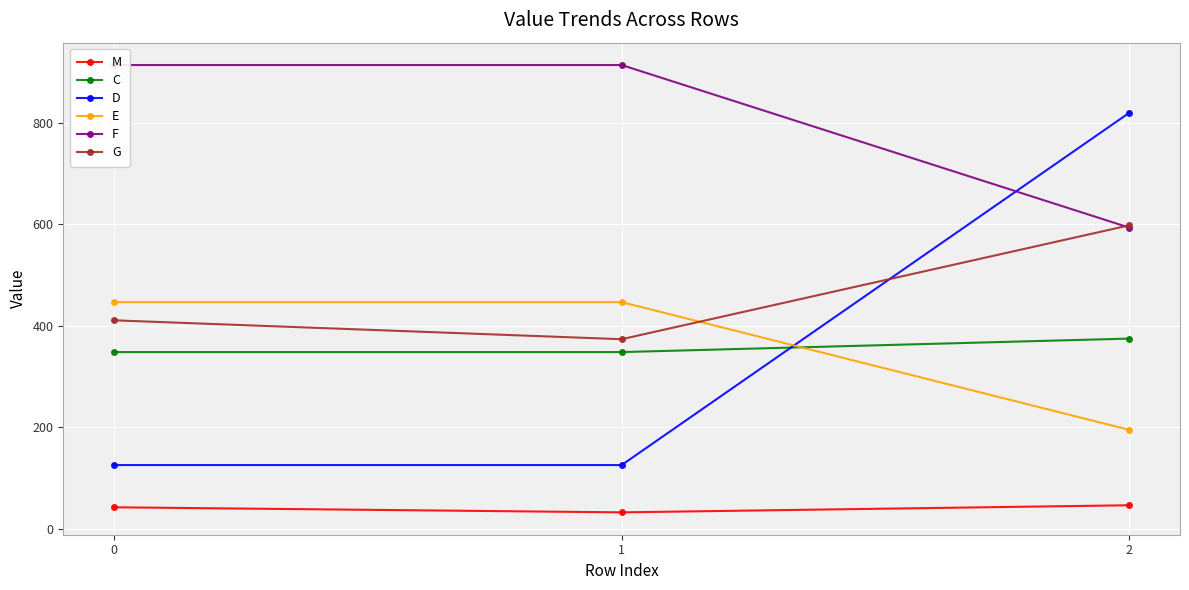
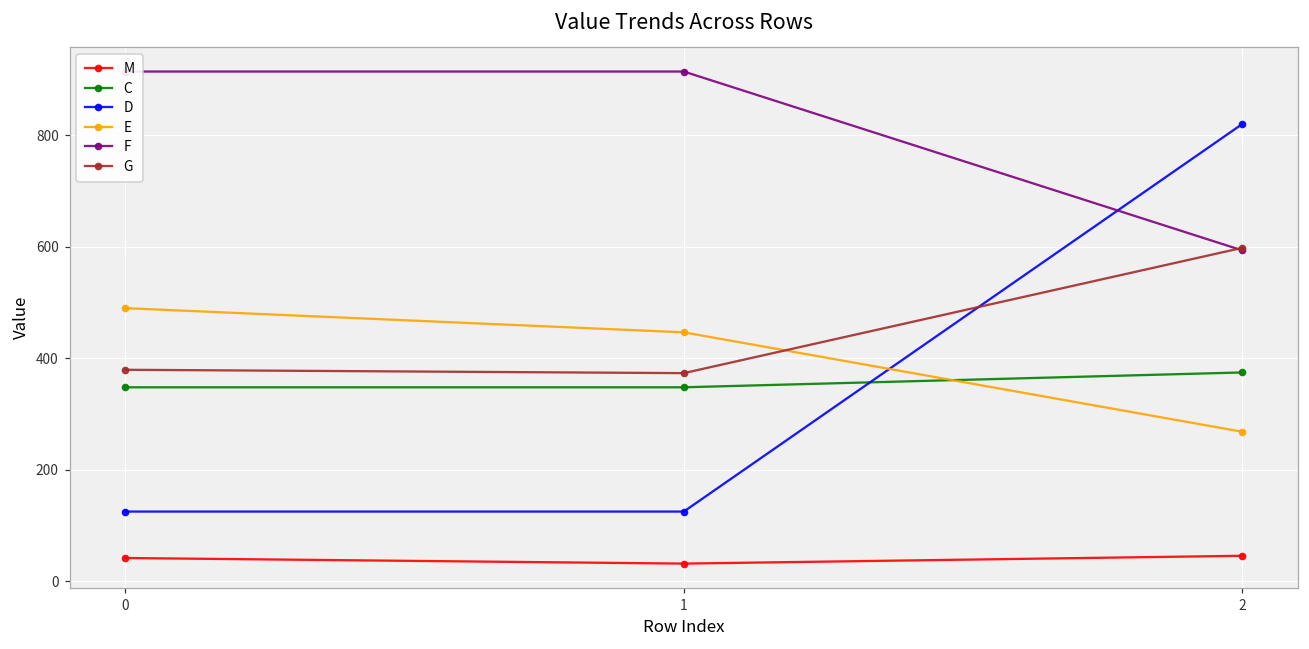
E, 0: 450 -> 490
G, 0: 410 -> 380
E, 2: 190 -> 270
